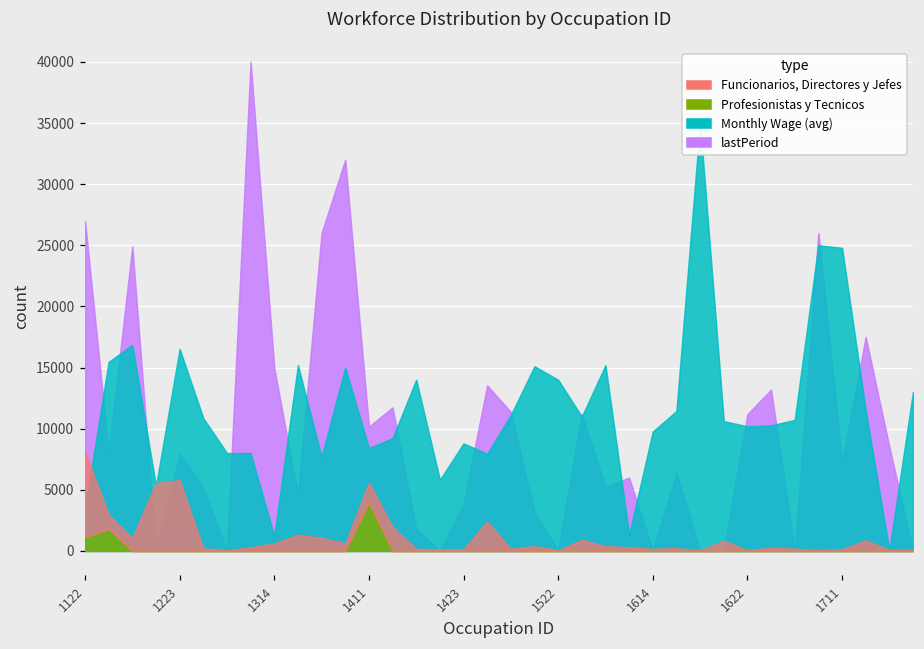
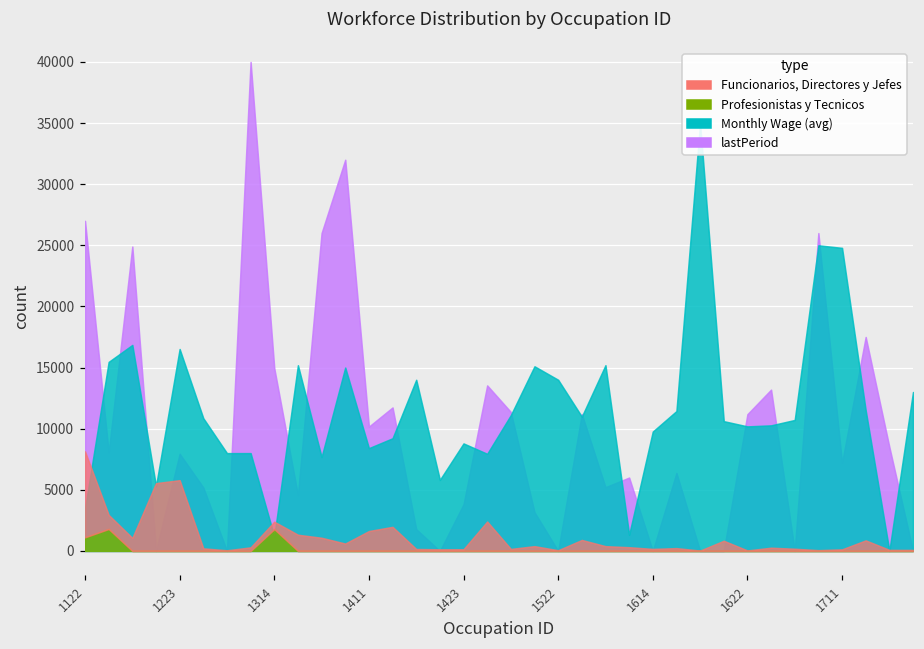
Profesionistas y Tecnicos, 1314: 0 -> 1800
Profesionistas y Tecnicos, 1411: 3900 -> 0
